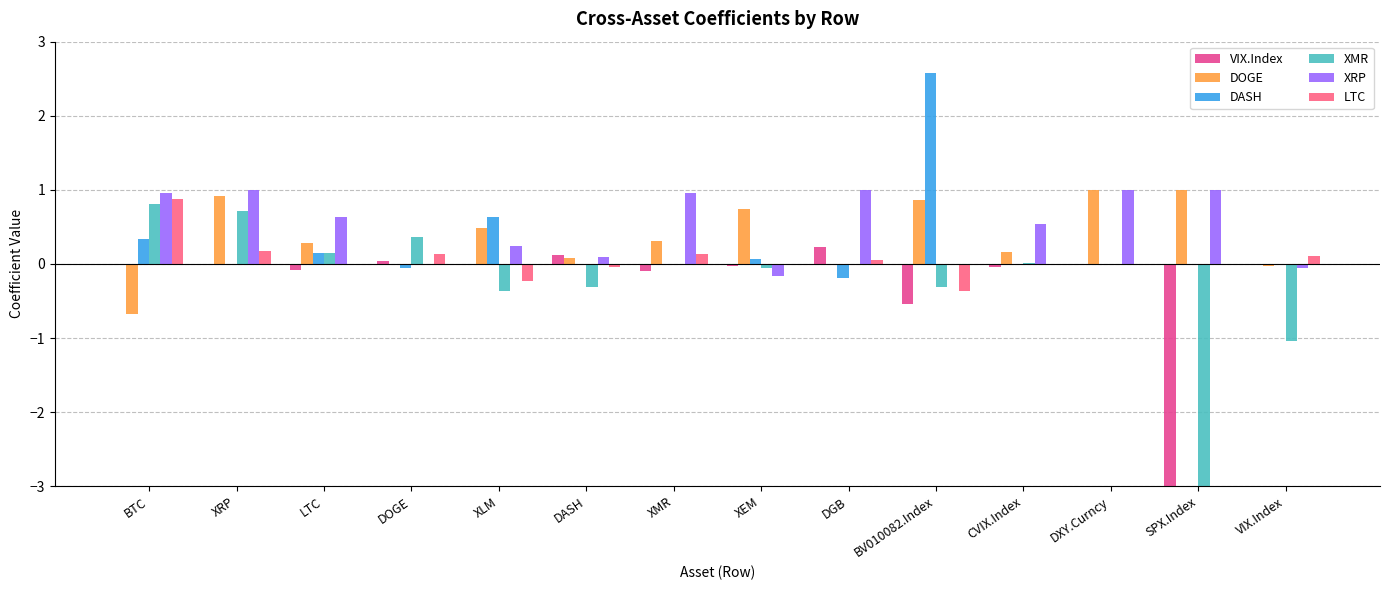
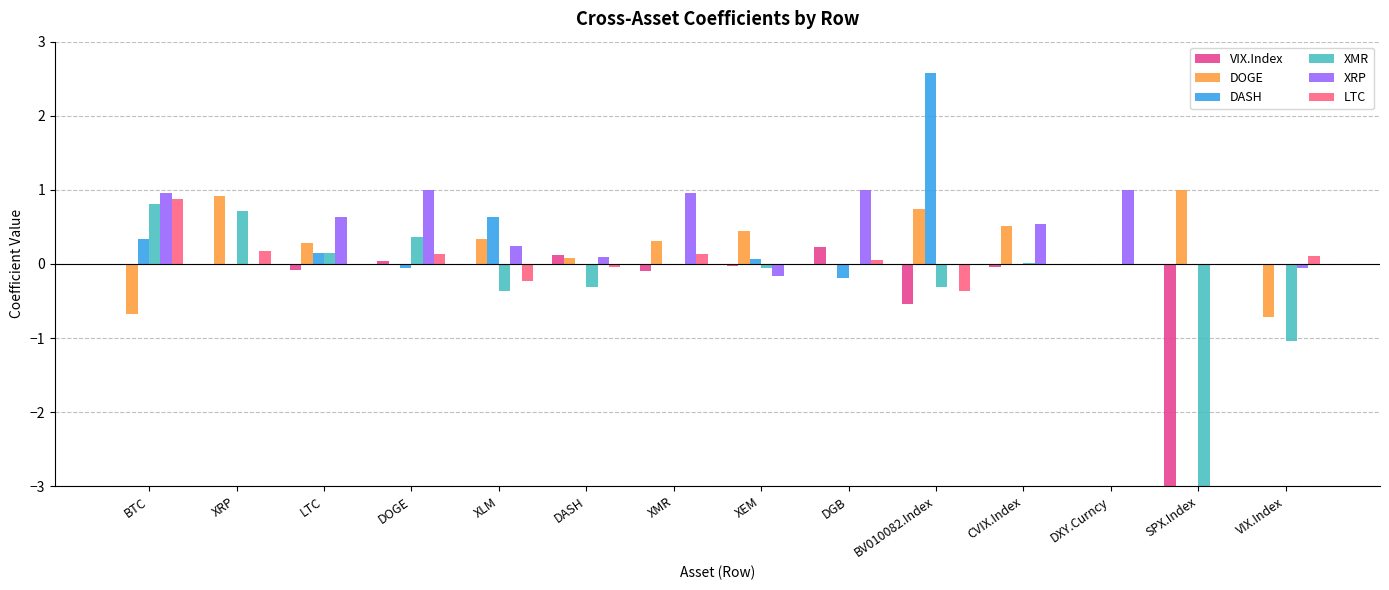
XRP, XRP: 1 -> 0
XRP, DOGE: 0 -> 1
DOGE, XLM: 0.5 -> 0.3
DOGE, XEM: 0.7 -> 0.4
DOGE, BV010082.Index: 0.9 -> 0.7
DOGE, CVIX.Index: 0.2 -> 0.5
DOGE, DXY.Curncy: 1 -> 0
XRP, SPX.Index: 1 -> 0
DOGE, VIX.Index: 0.0 -> -0.7
